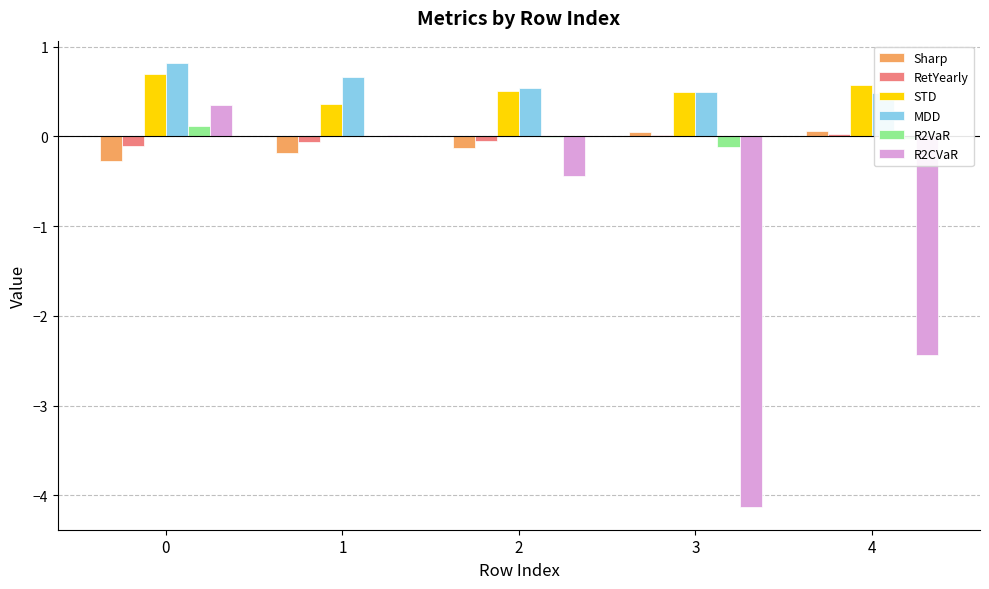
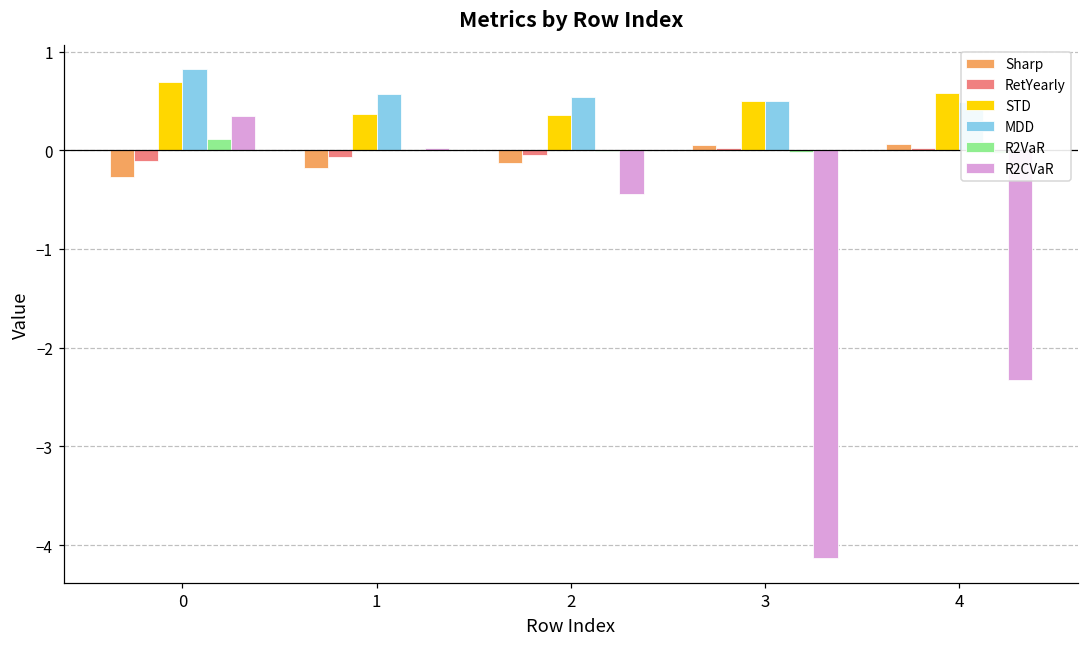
MDD, 1: 0.7 -> 0.6
STD, 2: 0.5 -> 0.4
R2VaR, 3: -0.1 -> 0.0
R2CVaR, 4: -2.4 -> -2.3
